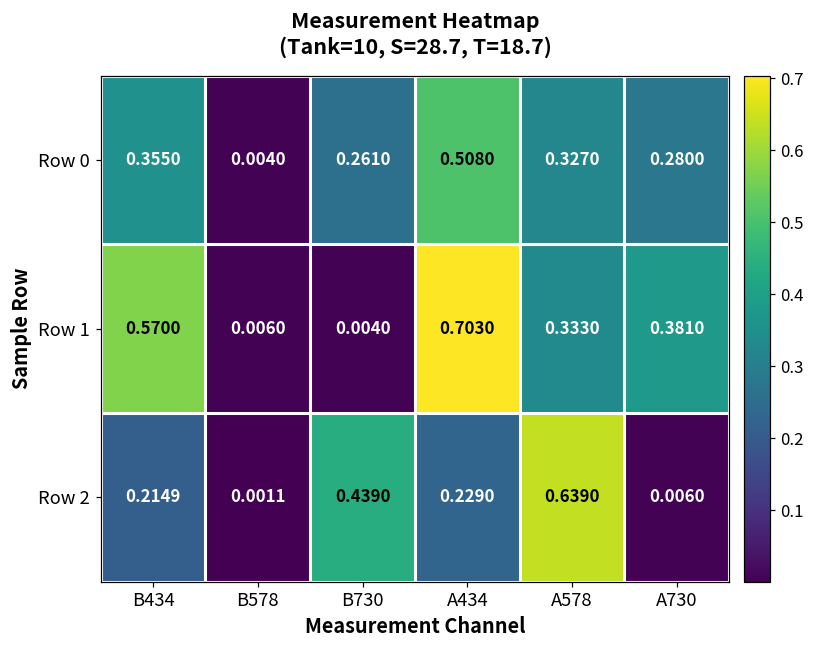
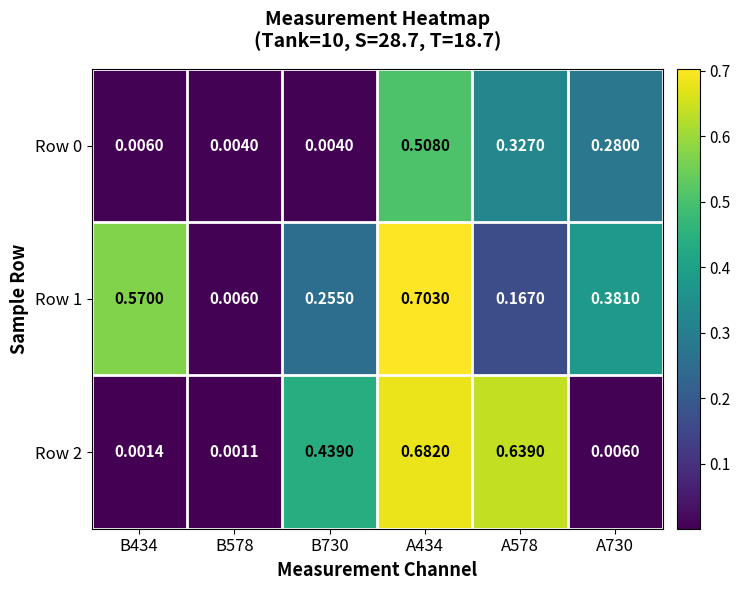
Row 0, B434: 0.3550 -> 0.0060
Row 0, B730: 0.2610 -> 0.0040
Row 1, B730: 0.0040 -> 0.2550
Row 1, A578: 0.3330 -> 0.1670
Row 2, B434: 0.2149 -> 0.0014
Row 2, A434: 0.2290 -> 0.6820
